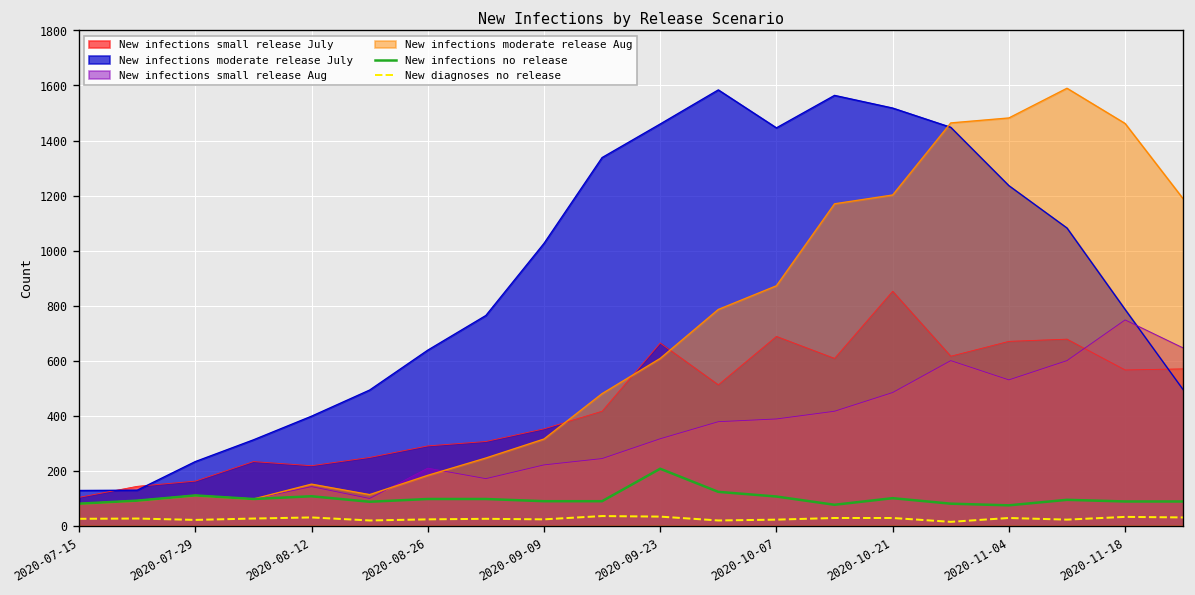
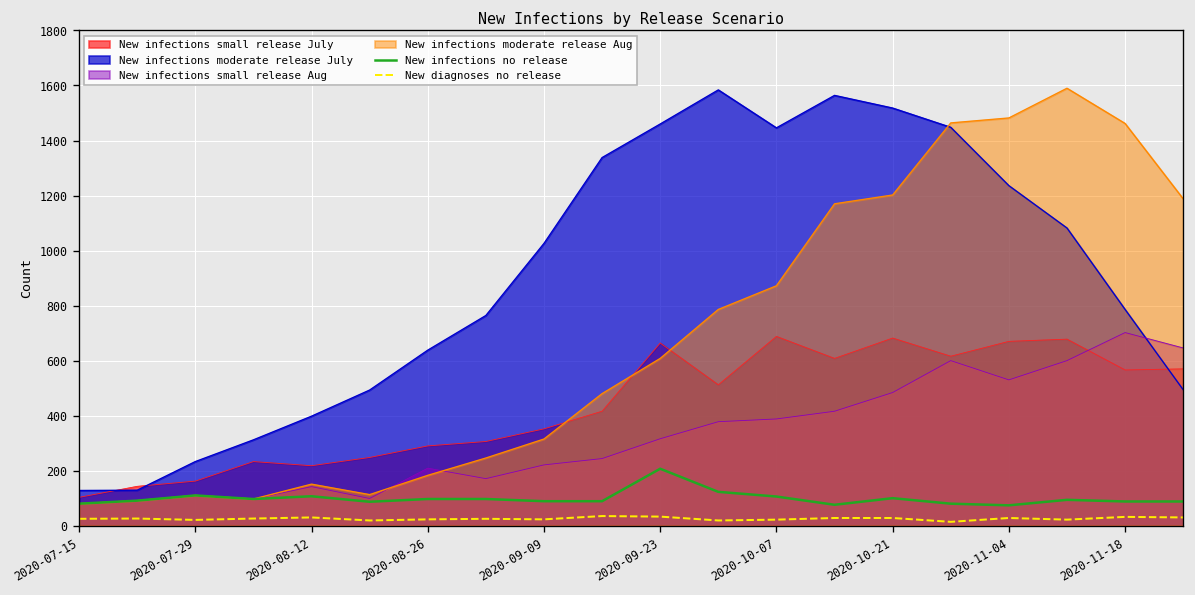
New infections small release July, 2020-10-21: 850 -> 680
New infections small release Aug, 2020-11-18: 750 -> 700
